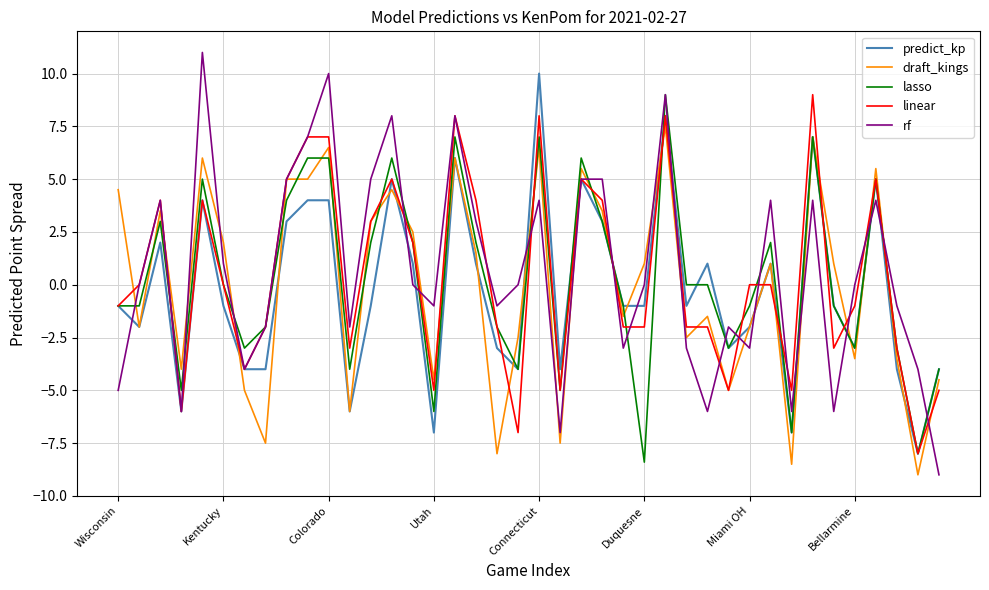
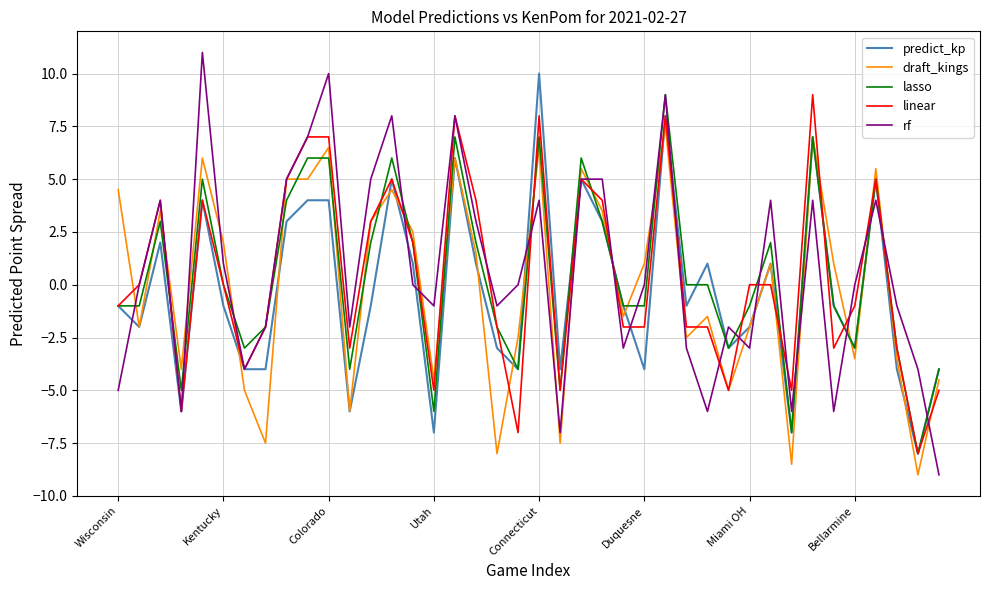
predict_kp, Duquesne: -1 -> -4
lasso, Duquesne: -8.4 -> -1.0
